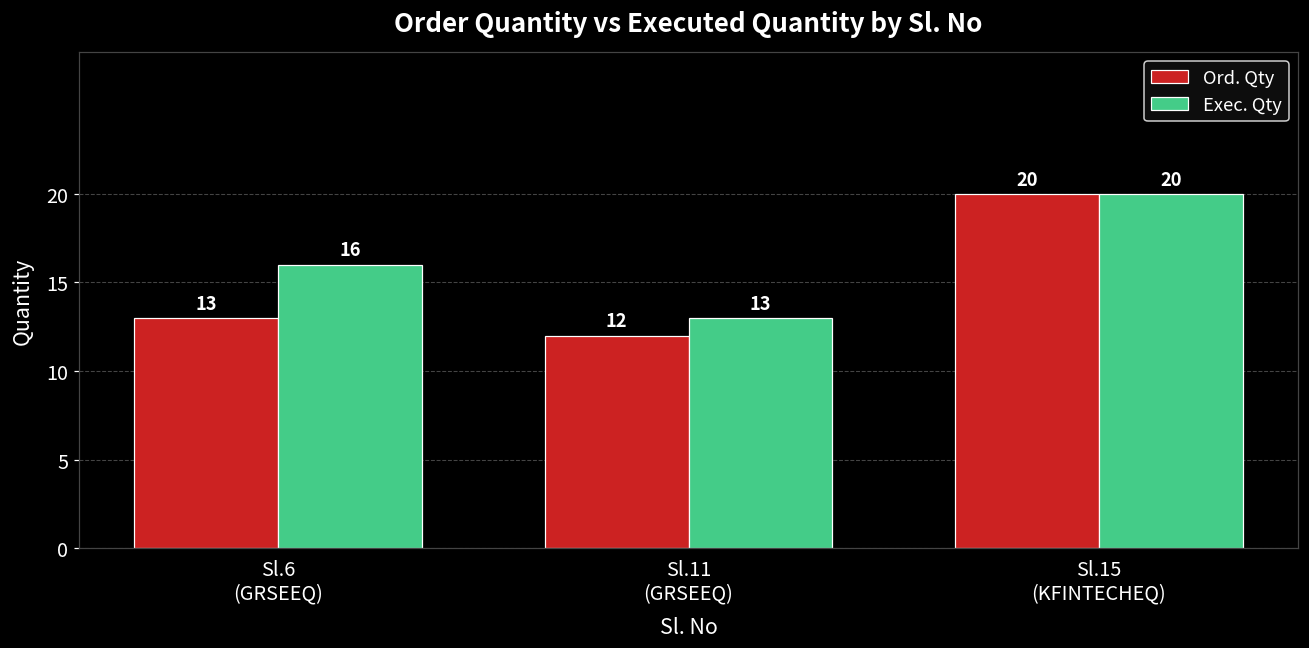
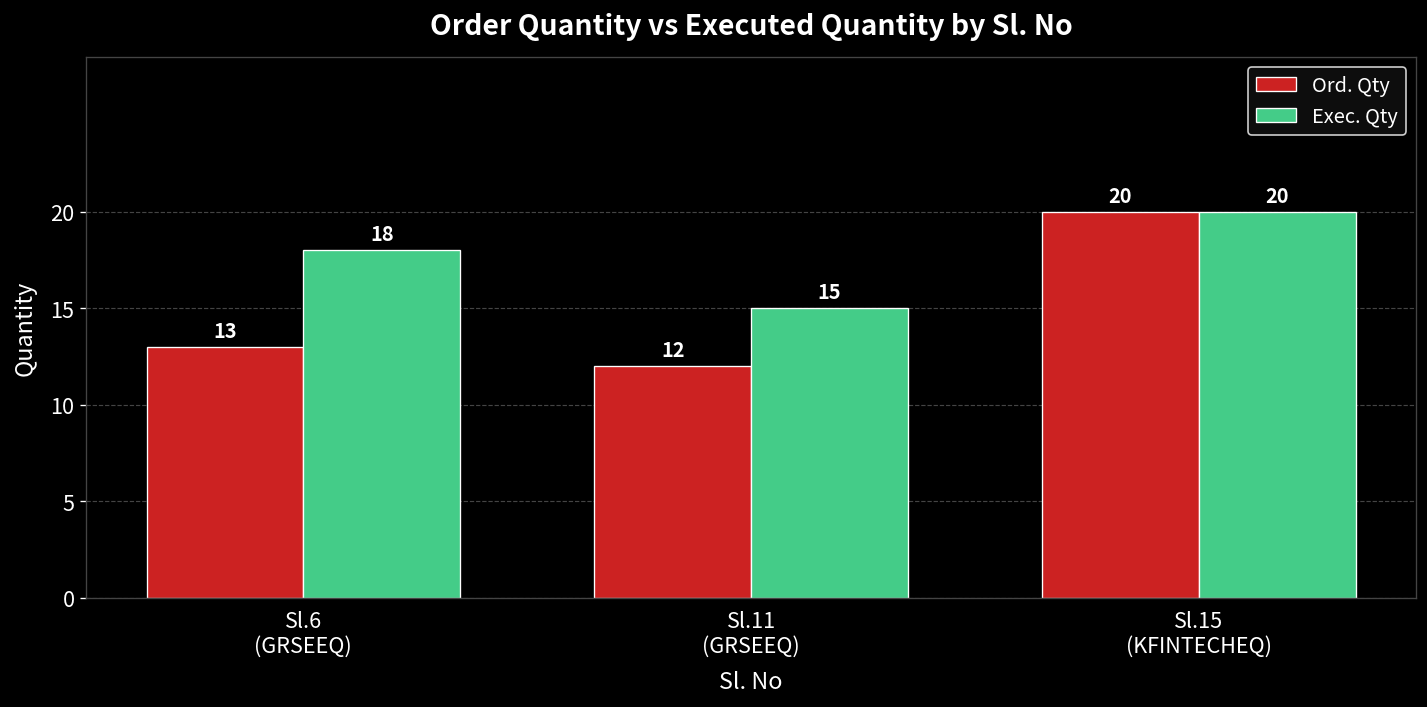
Exec. Qty, Sl.6 (GRSEEQ): 16 -> 18
Exec. Qty, Sl.11 (GRSEEQ): 13 -> 15
